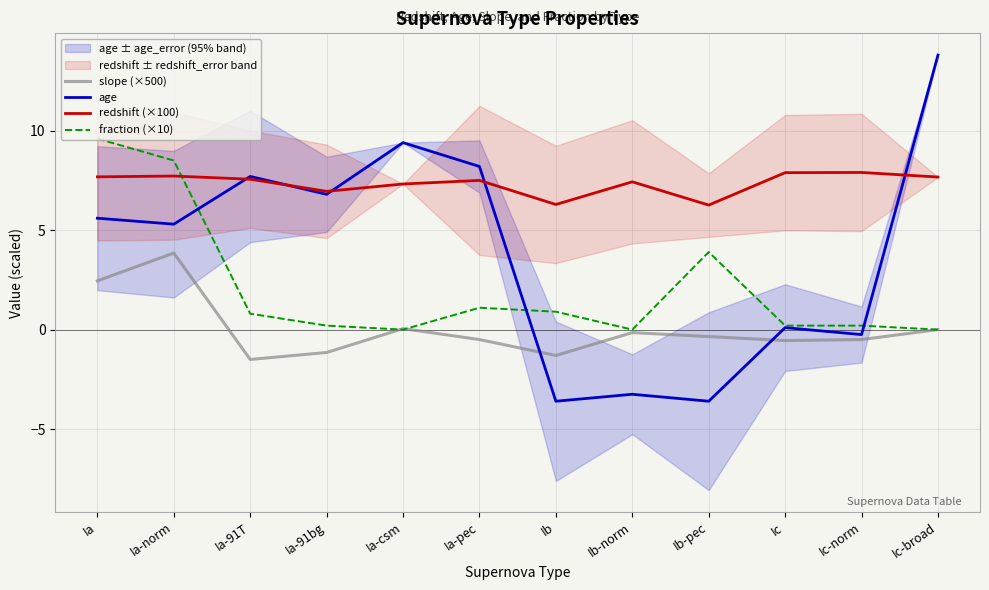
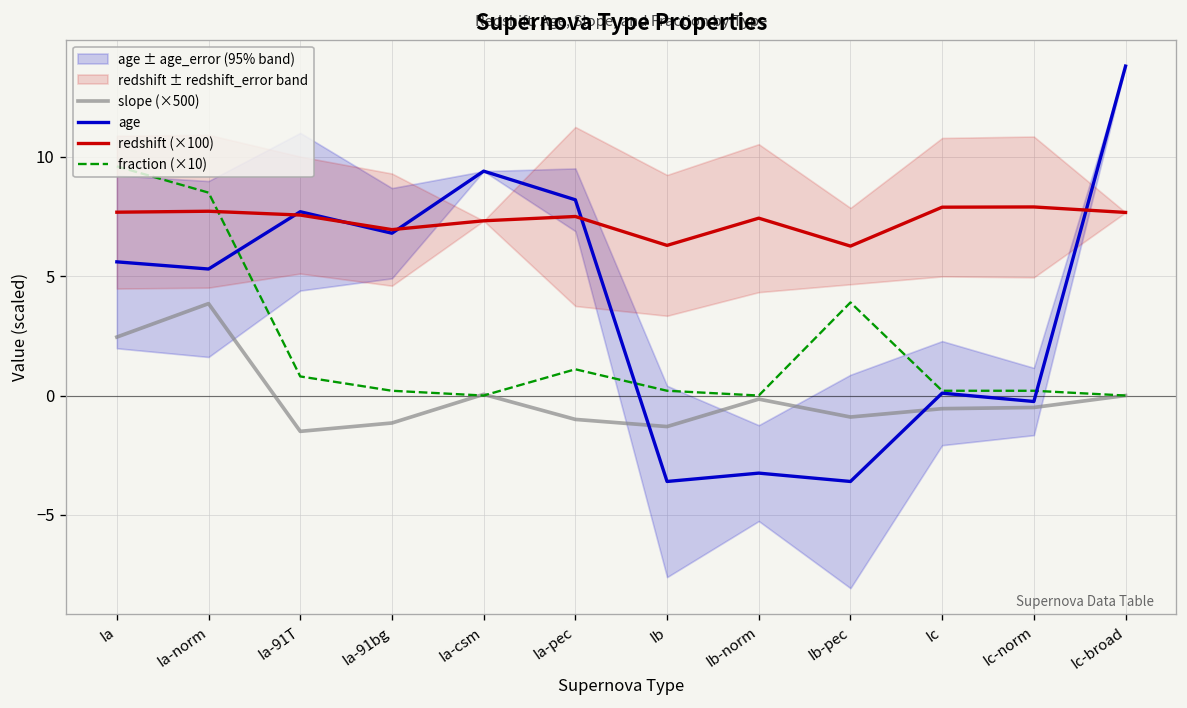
slope (×500), Ia-pec: -0.5 -> -1.0
fraction (×10), Ib: 0.9 -> 0.2
slope (×500), Ib-pec: -0.4 -> -0.9
